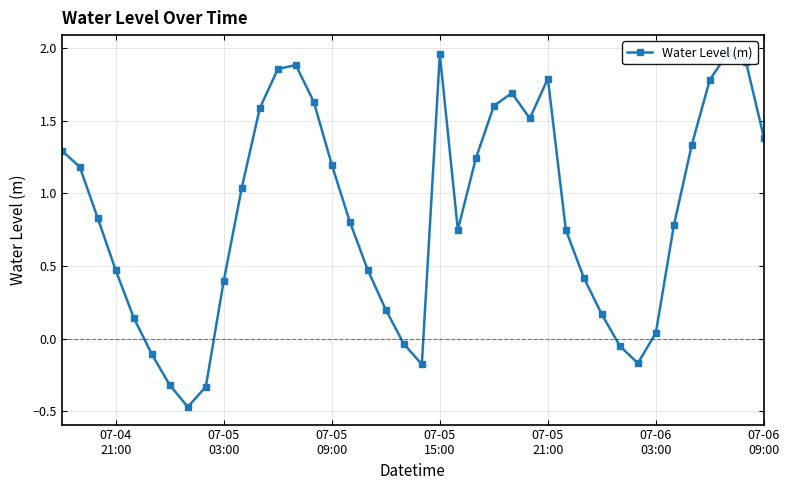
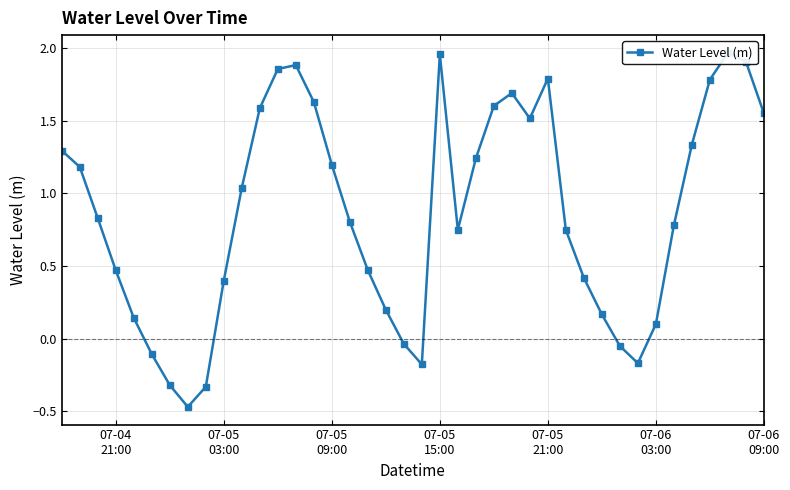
07-06 03:00: 0.04 -> 0.10
07-06 09:00: 1.38 -> 1.55
